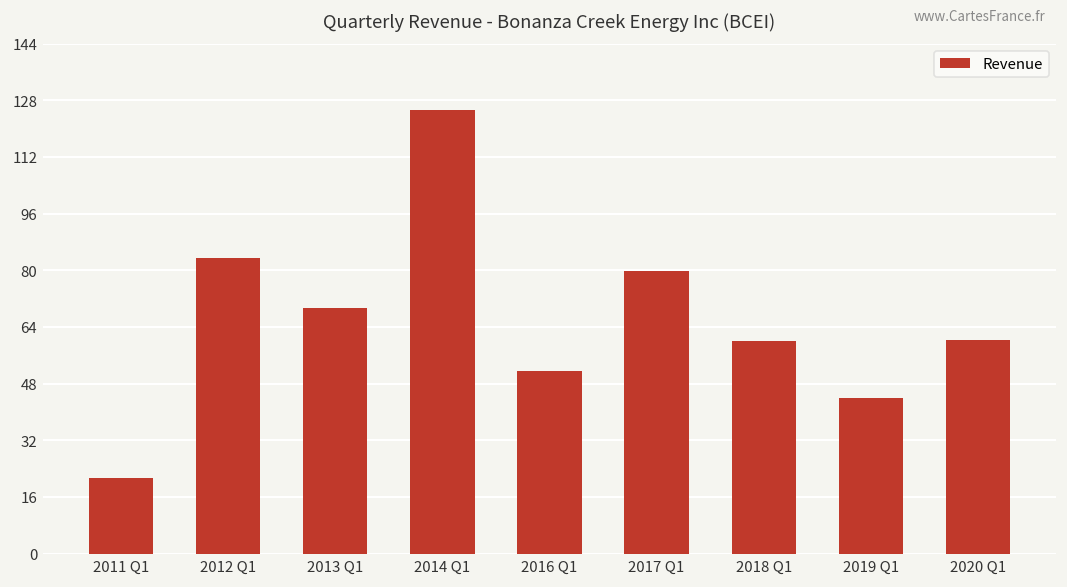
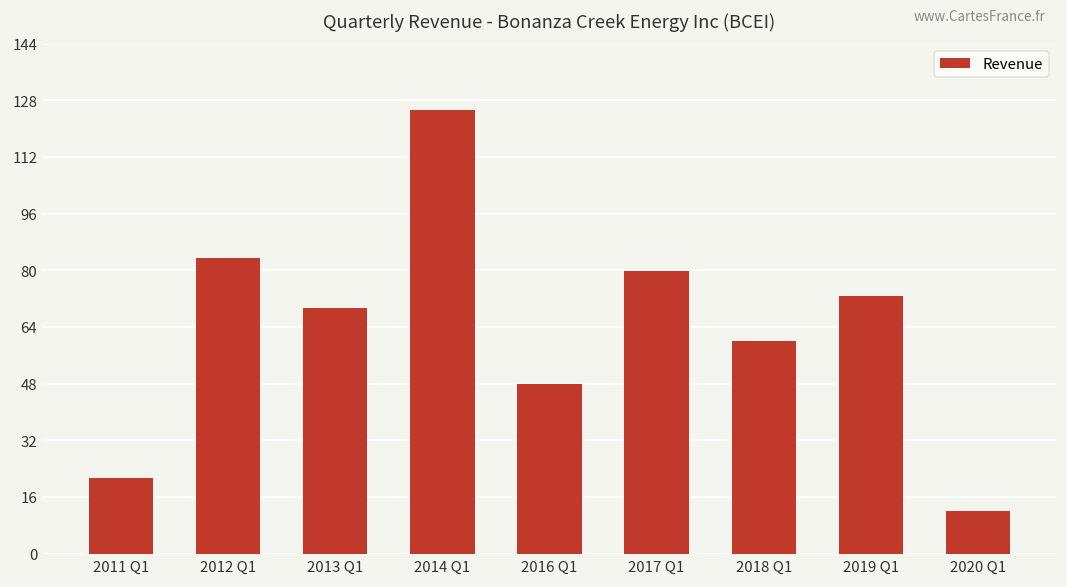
2016 Q1: 52 -> 48
2019 Q1: 44 -> 73
2020 Q1: 60 -> 12
